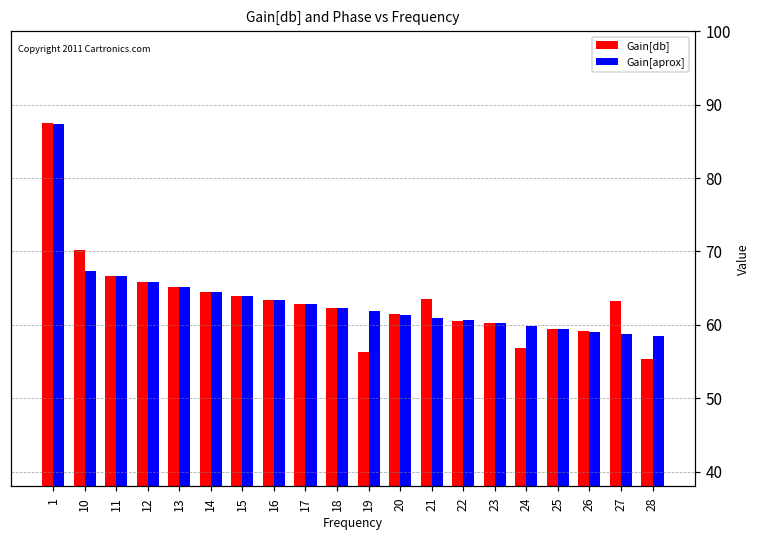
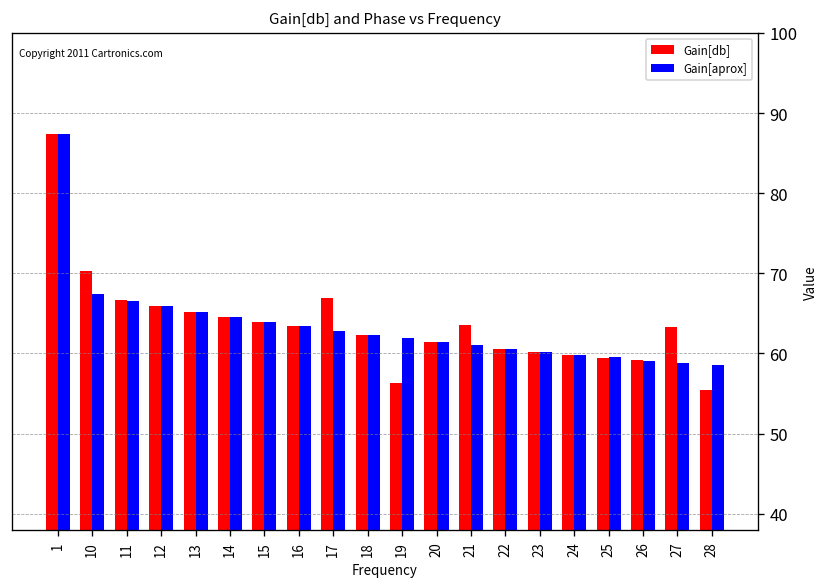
Gain[db], 17: 63 -> 67
Gain[db], 24: 57 -> 60
